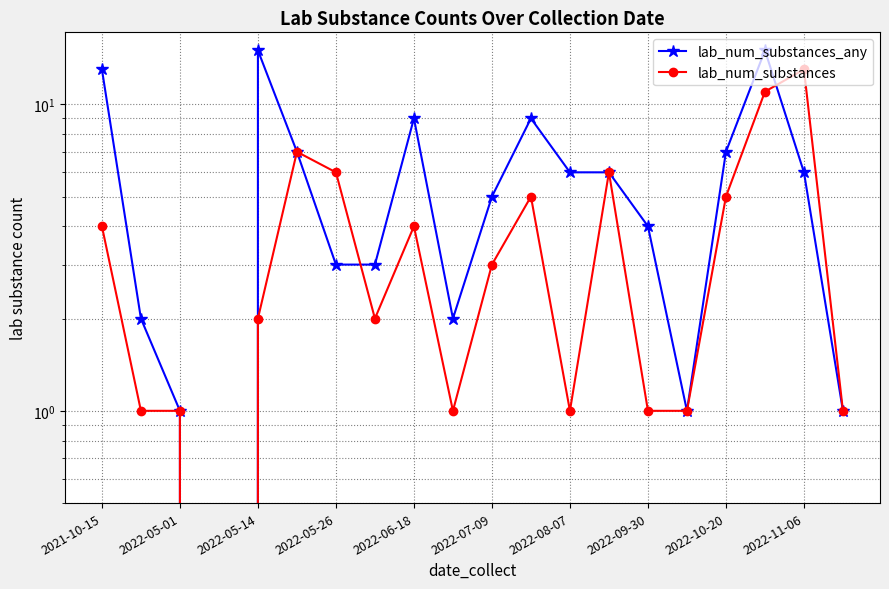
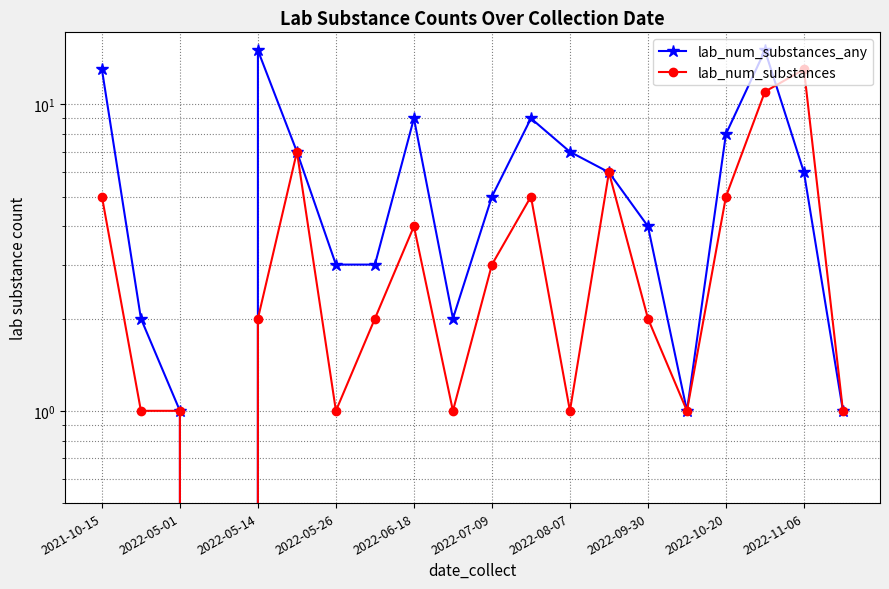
lab_num_substances, 2021-10-15: 4 -> 5
lab_num_substances, 2022-05-26: 6 -> 1
lab_num_substances_any, 2022-08-07: 6 -> 7
lab_num_substances, 2022-09-30: 1 -> 2
lab_num_substances_any, 2022-10-20: 7 -> 8
